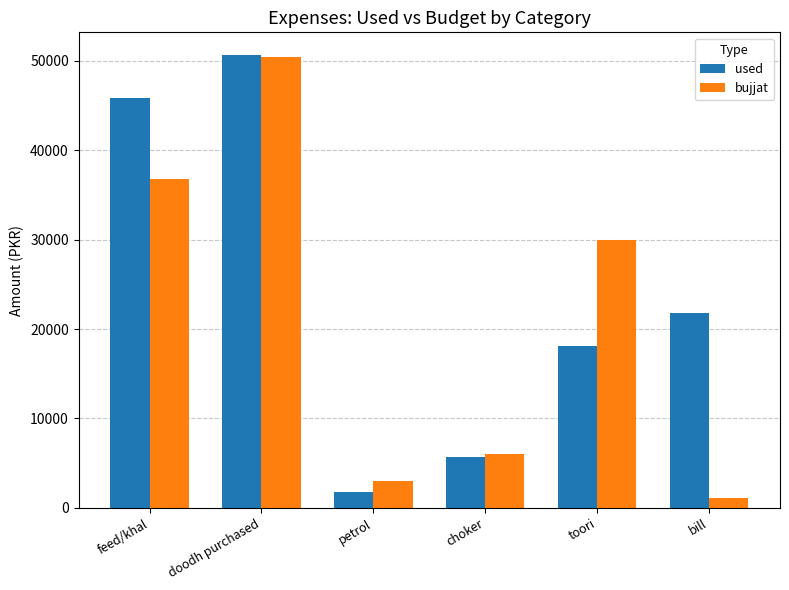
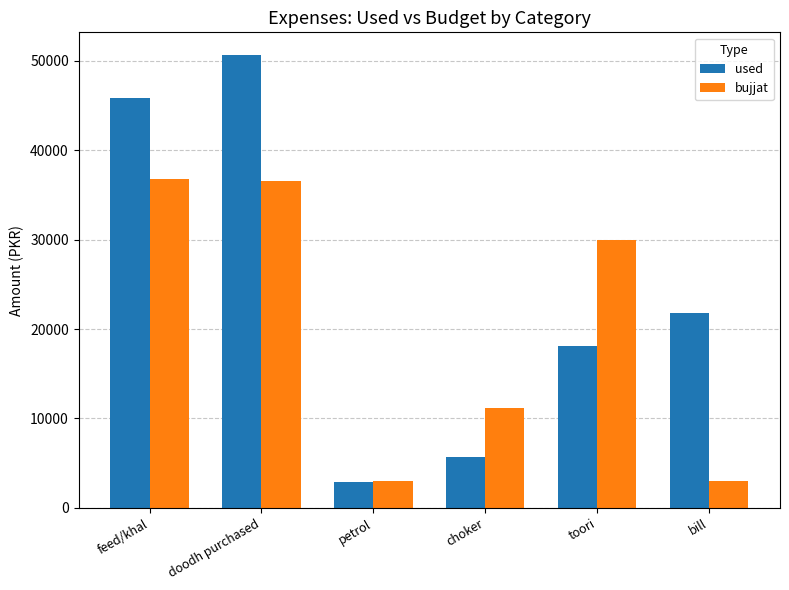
bujjat, doodh purchased: 50000 -> 37000
used, petrol: 2000 -> 3000
bujjat, choker: 6000 -> 11000
bujjat, bill: 1000 -> 3000
